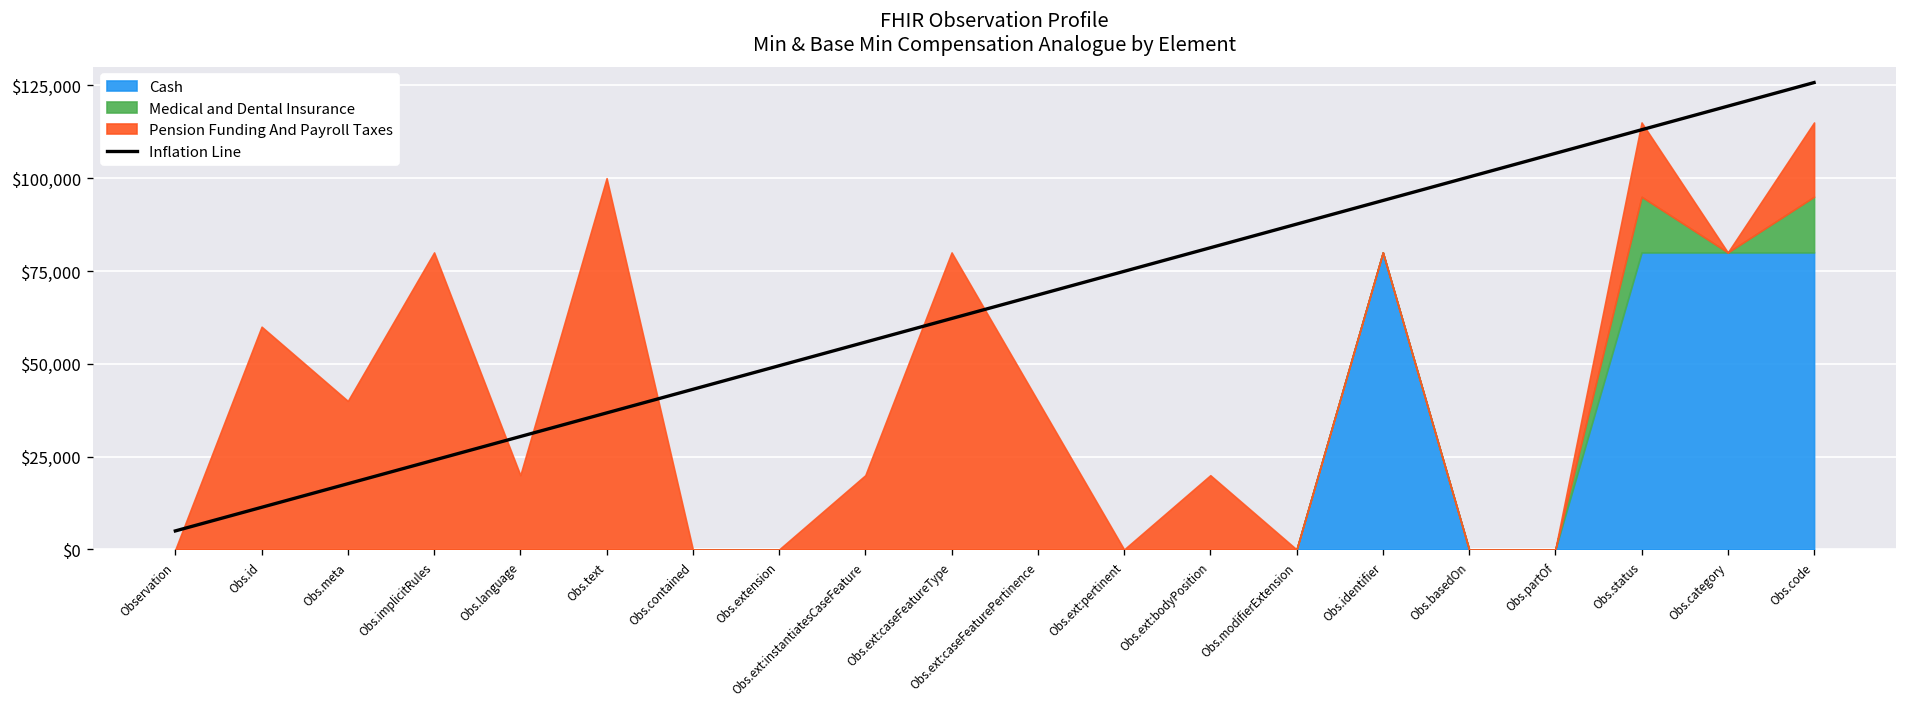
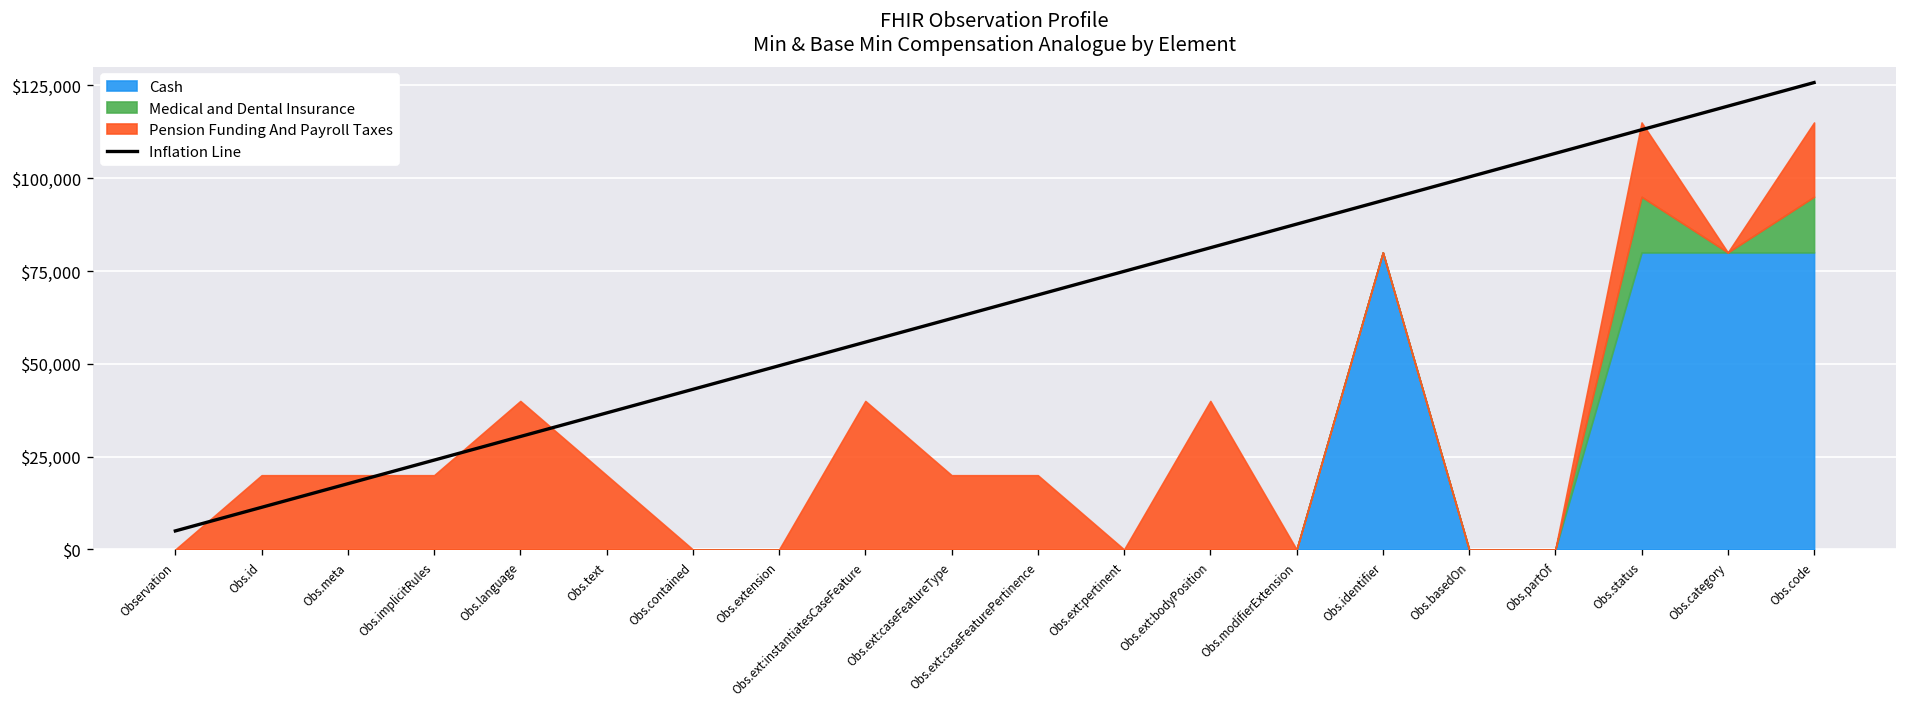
Pension Funding And Payroll Taxes, Obs.id: $60,000 -> $20,000
Pension Funding And Payroll Taxes, Obs.meta: $40,000 -> $20,000
Pension Funding And Payroll Taxes, Obs.implicitRules: $80,000 -> $20,000
Pension Funding And Payroll Taxes, Obs.language: $20,000 -> $40,000
Pension Funding And Payroll Taxes, Obs.text: $100,000 -> $20,000
Pension Funding And Payroll Taxes, Obs.ext:instantiatesCaseFeature: $20,000 -> $40,000
Pension Funding And Payroll Taxes, Obs.ext:caseFeatureType: $80,000 -> $20,000
Pension Funding And Payroll Taxes, Obs.ext:caseFeaturePertinence: $40,000 -> $20,000
Pension Funding And Payroll Taxes, Obs.ext:bodyPosition: $20,000 -> $40,000
